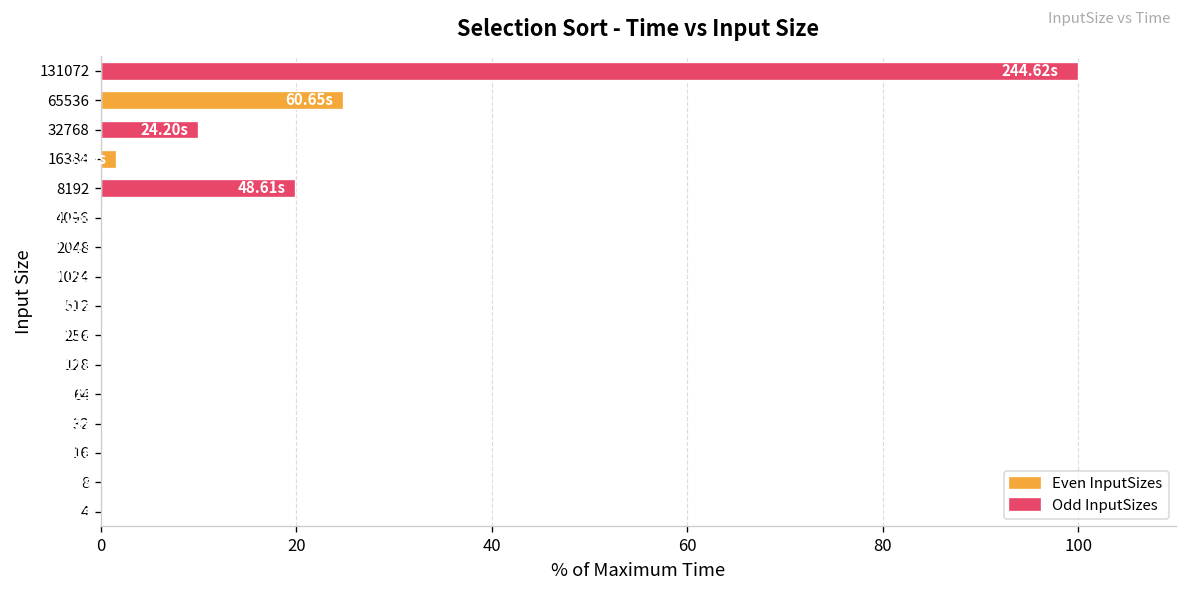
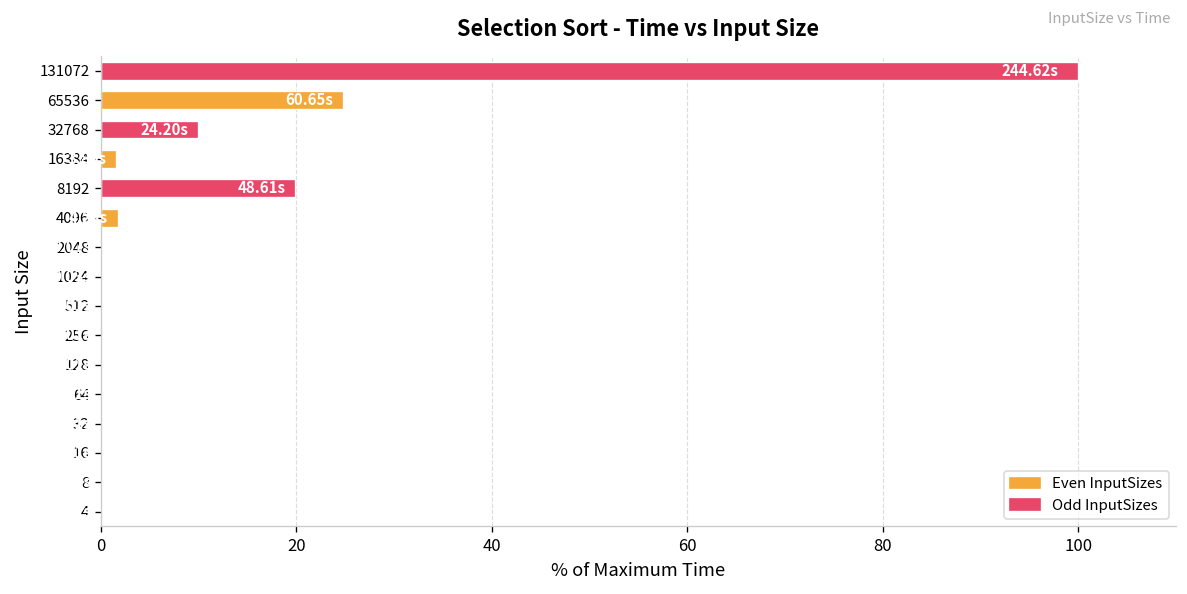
4096: 0 -> 2
